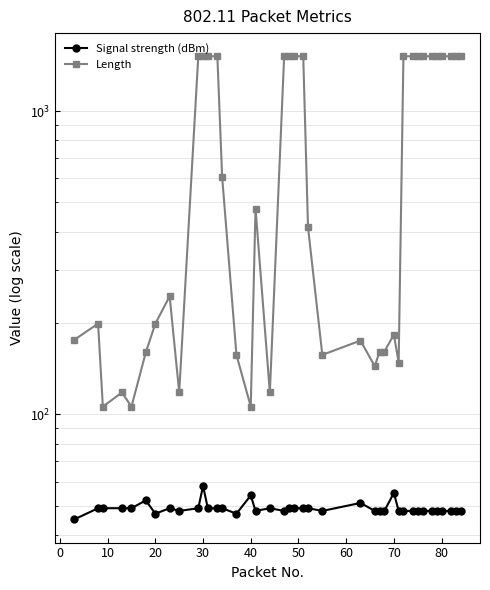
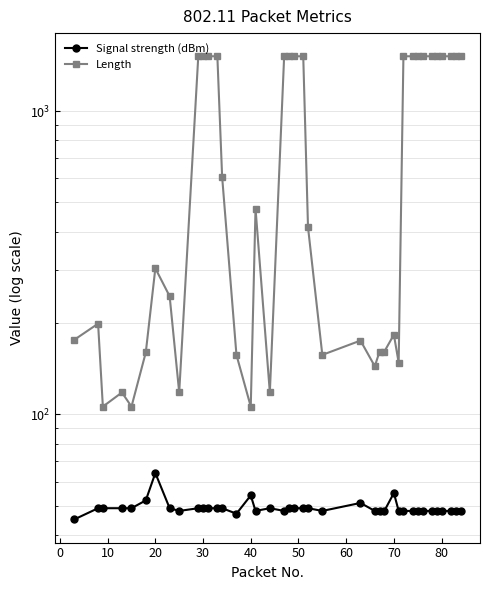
Signal strength (dBm), 20: 47 -> 64
Length, 20: 200 -> 300
Signal strength (dBm), 30: 58 -> 49
